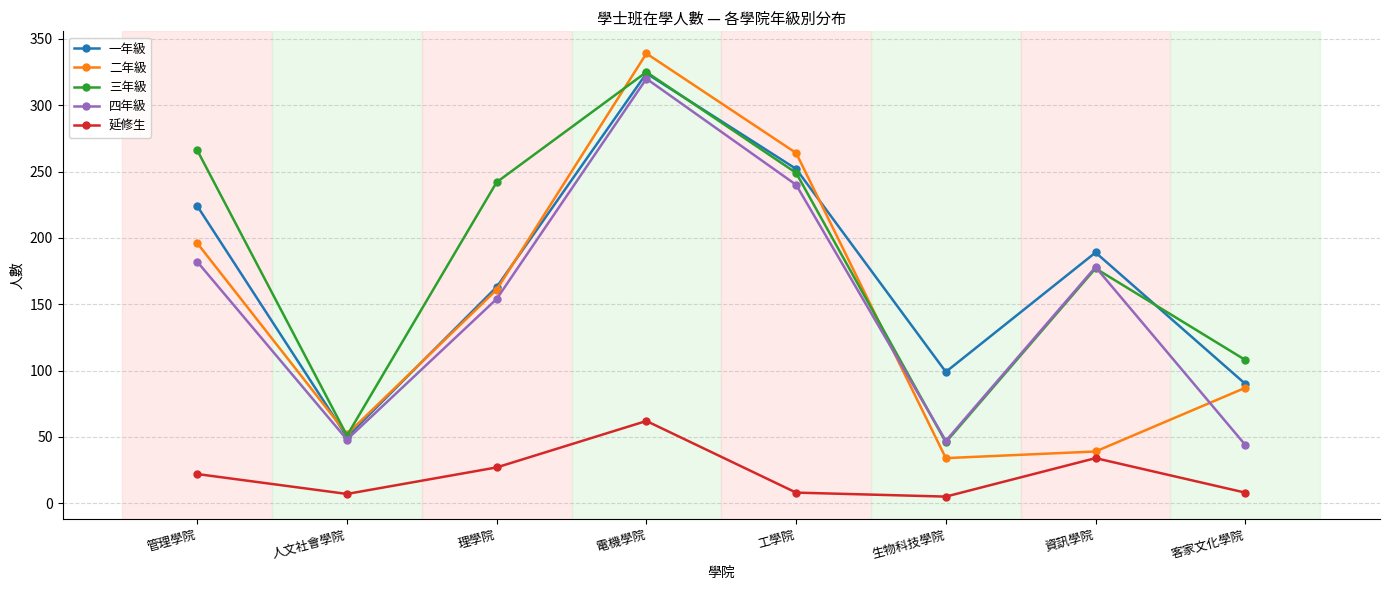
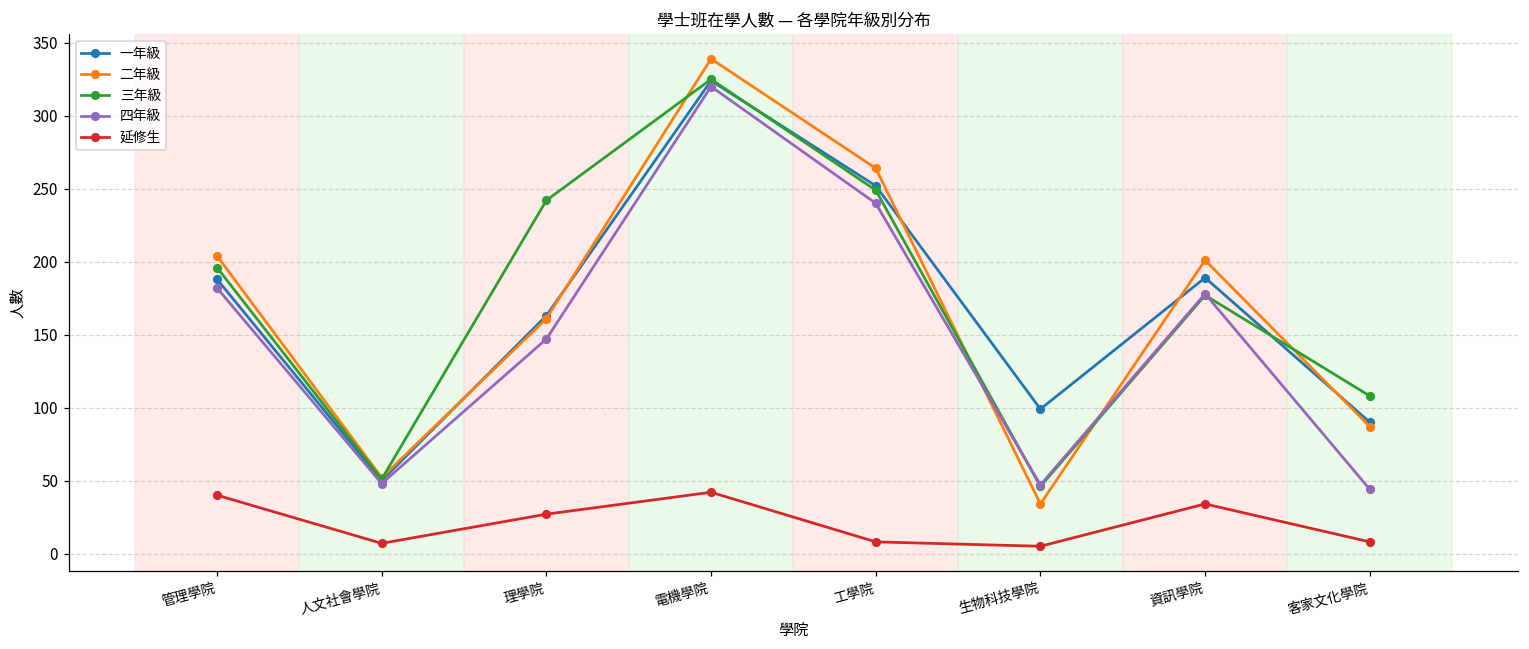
一年級, 管理學院: 224 -> 188
二年級, 管理學院: 196 -> 204
三年級, 管理學院: 266 -> 196
延修生, 管理學院: 22 -> 40
四年級, 理學院: 154 -> 147
延修生, 電機學院: 62 -> 42
二年級, 資訊學院: 39 -> 201
